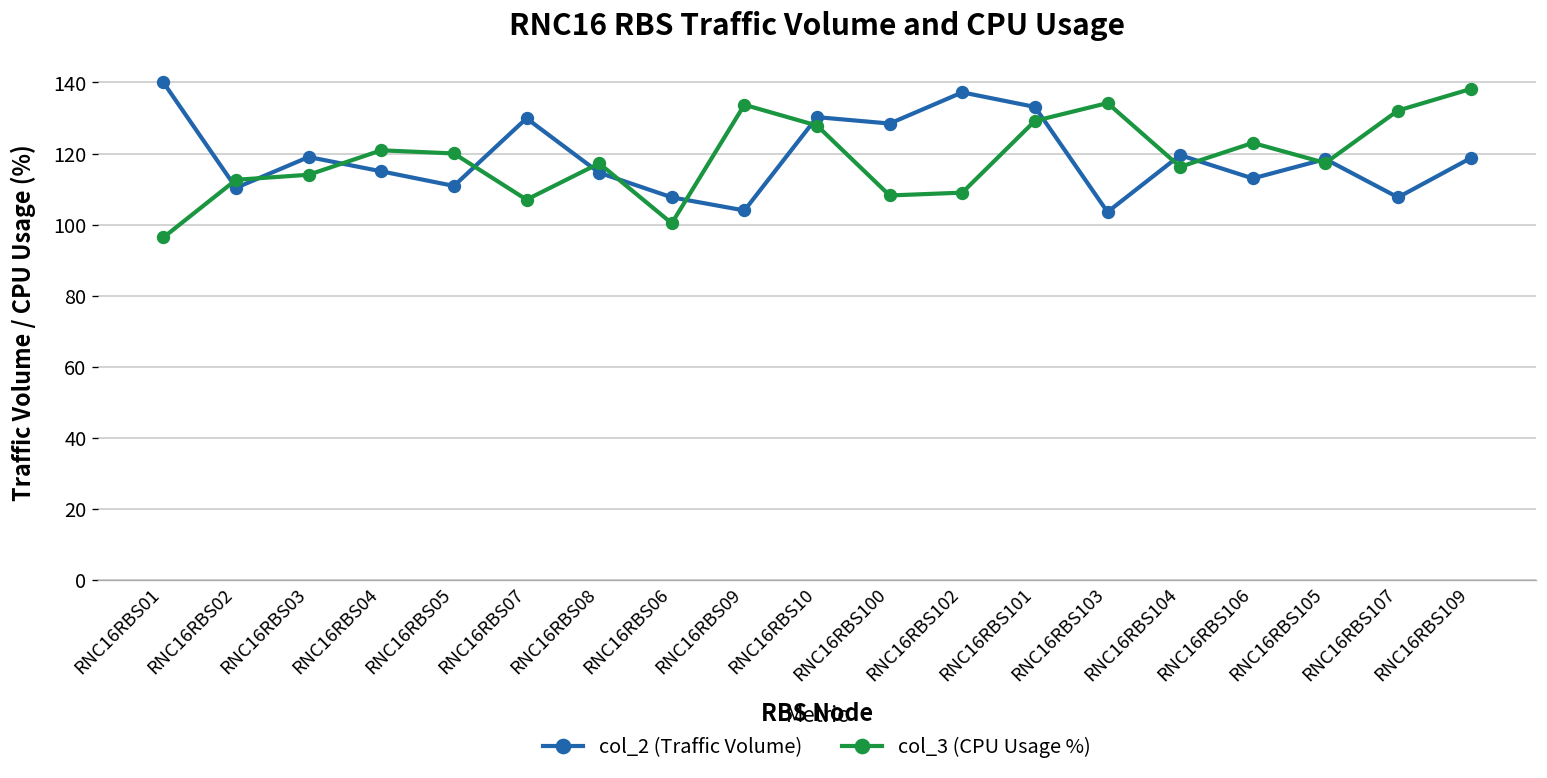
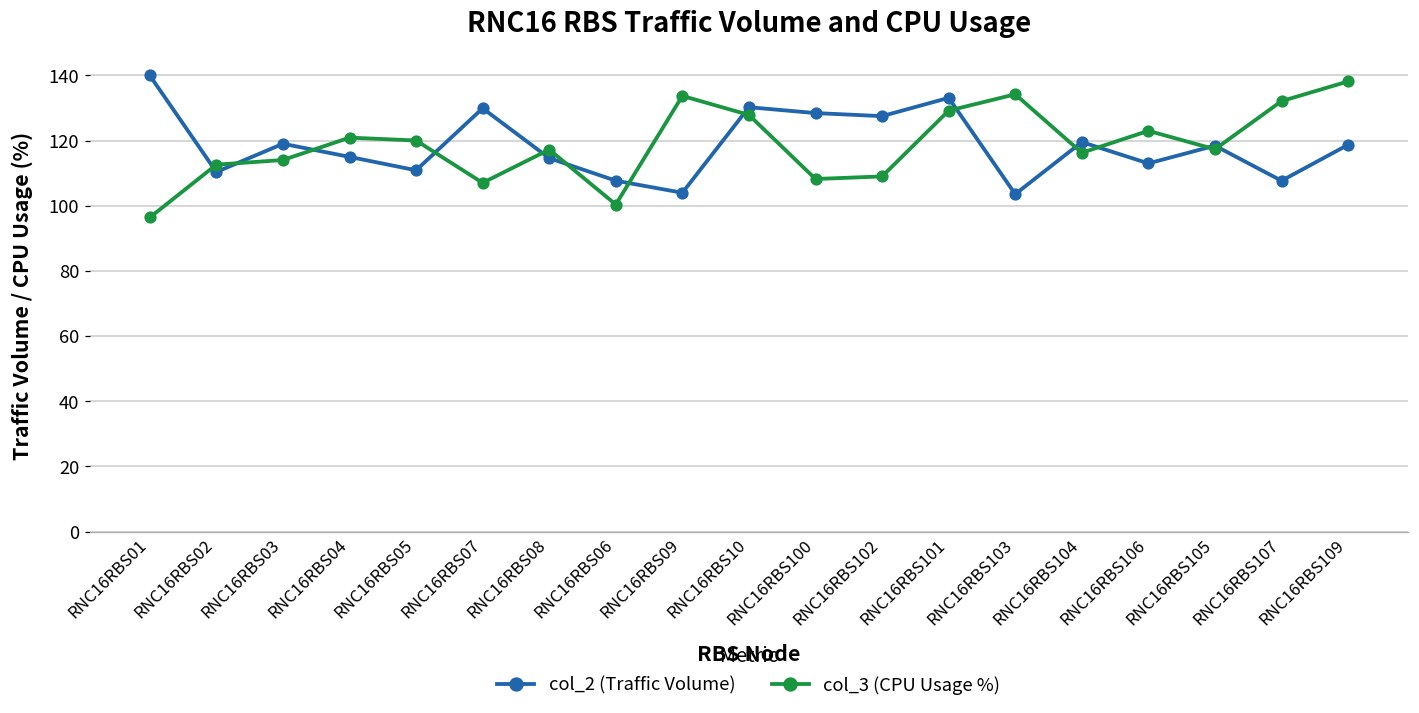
col_2 (Traffic Volume), RNC16RBS102: 137 -> 128
